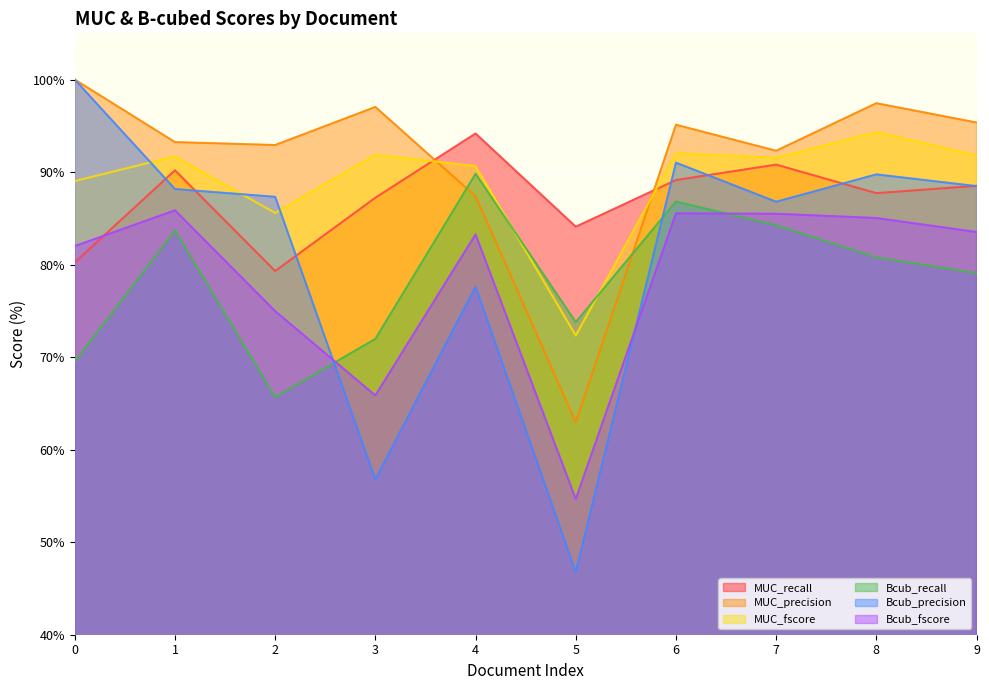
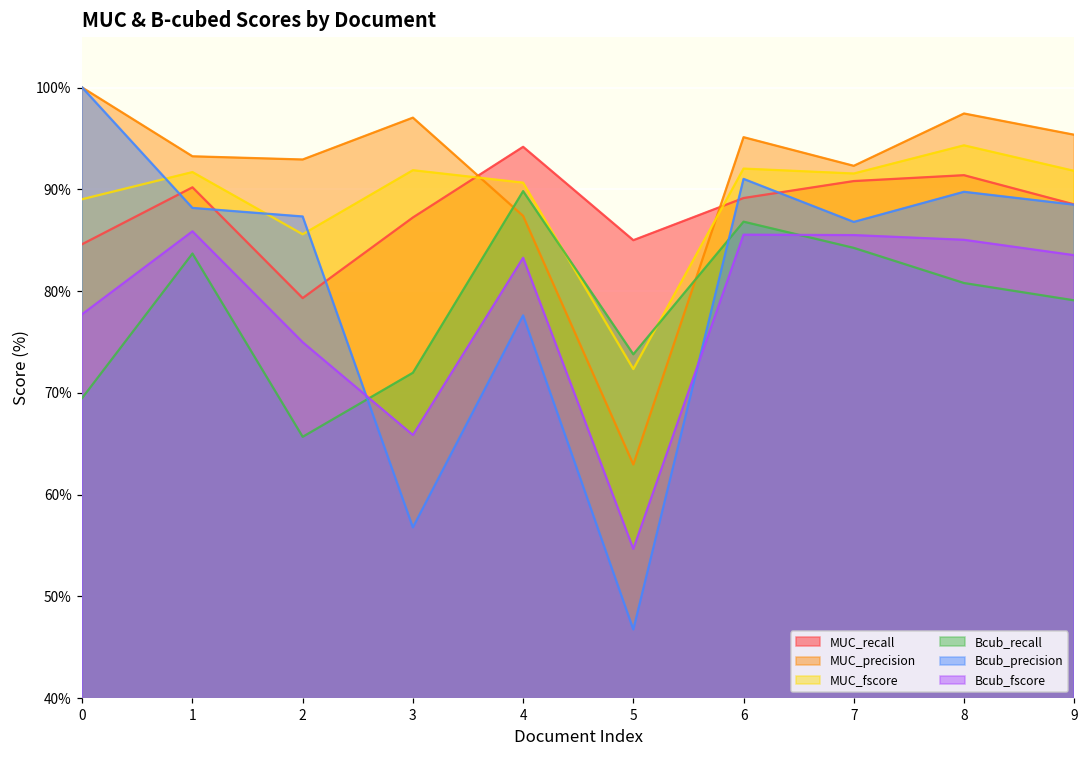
MUC_recall, 0: 80% -> 85%
Bcub_fscore, 0: 82% -> 78%
MUC_recall, 5: 84% -> 85%
MUC_recall, 8: 88% -> 91%
